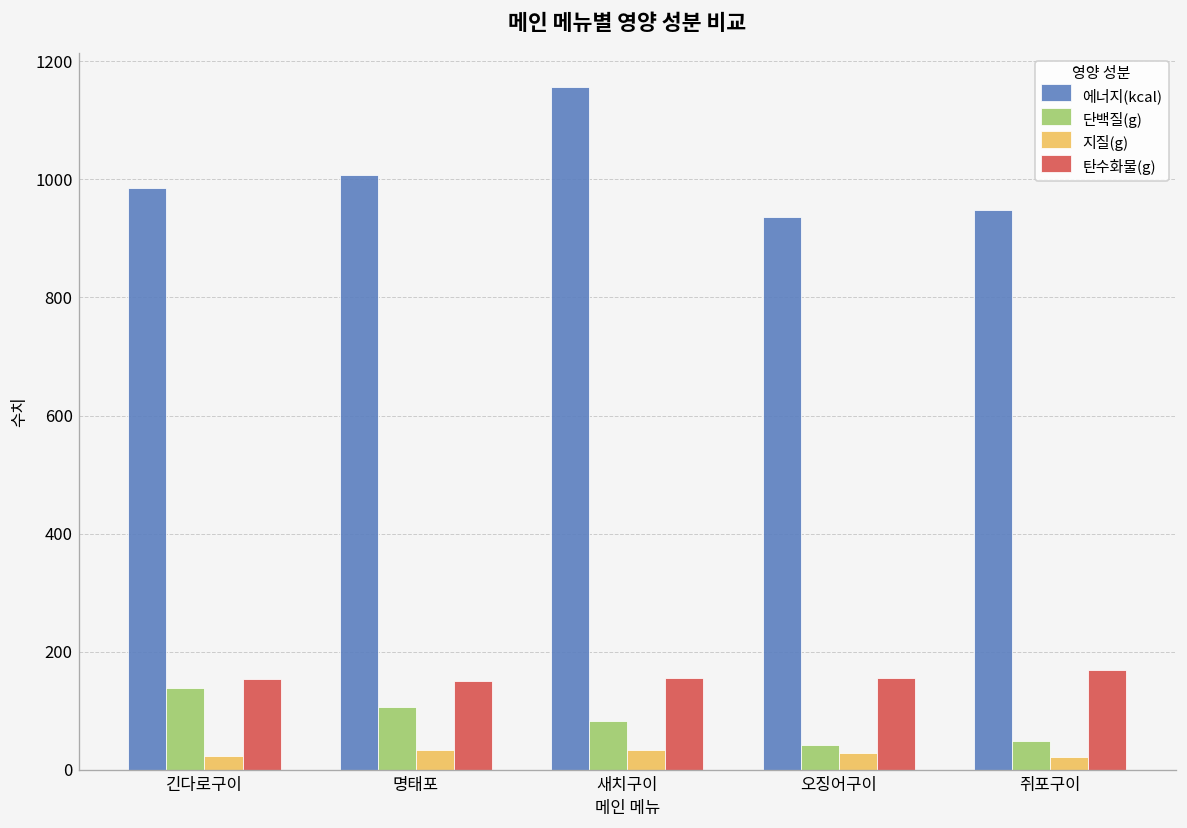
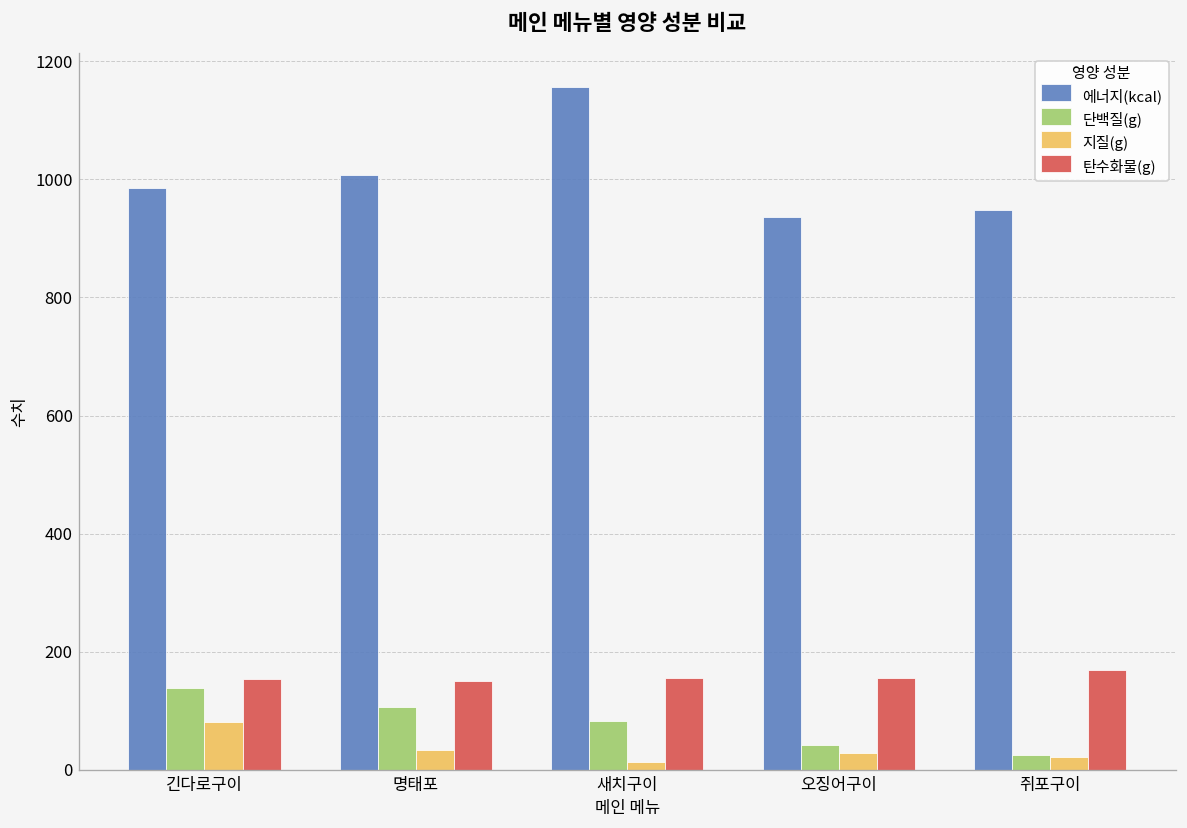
지질(g), 긴다로구이: 20 -> 80
지질(g), 새치구이: 30 -> 10
단백질(g), 쥐포구이: 50 -> 20
